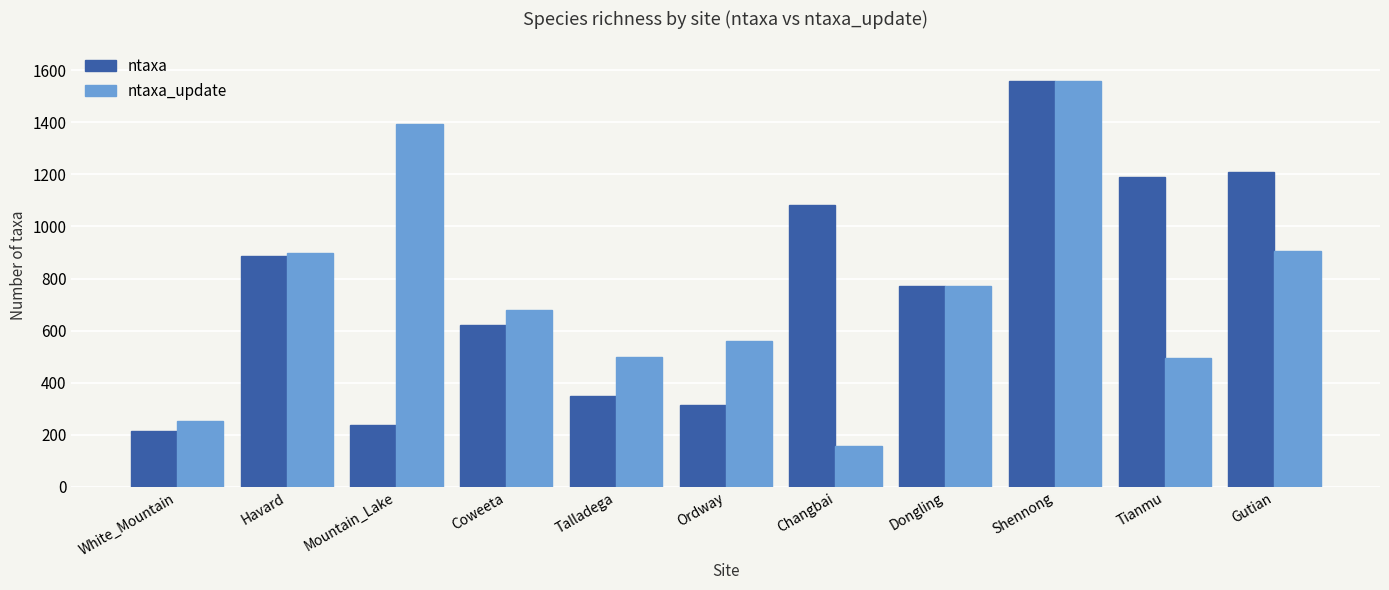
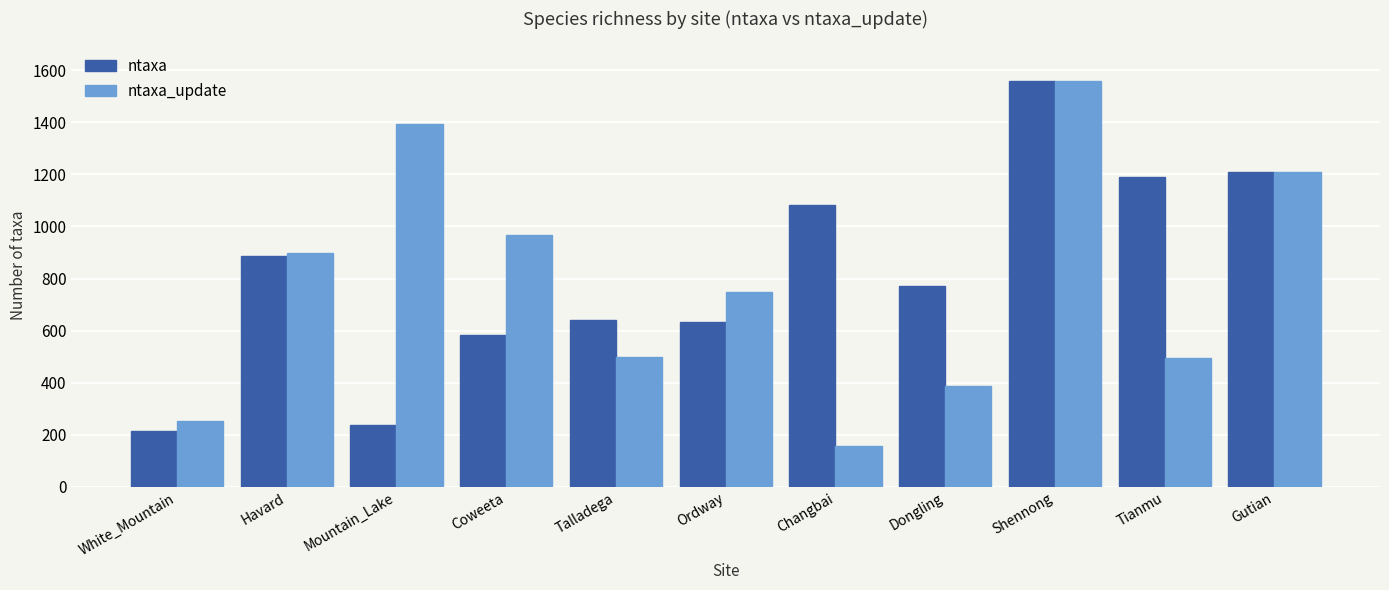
ntaxa, Coweeta: 620 -> 580
ntaxa_update, Coweeta: 680 -> 970
ntaxa, Talladega: 350 -> 640
ntaxa, Ordway: 310 -> 630
ntaxa_update, Ordway: 560 -> 750
ntaxa_update, Dongling: 770 -> 390
ntaxa_update, Gutian: 910 -> 1210
